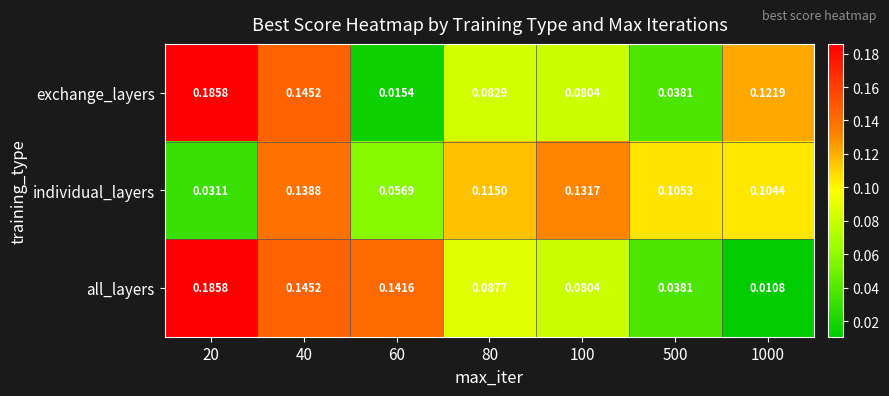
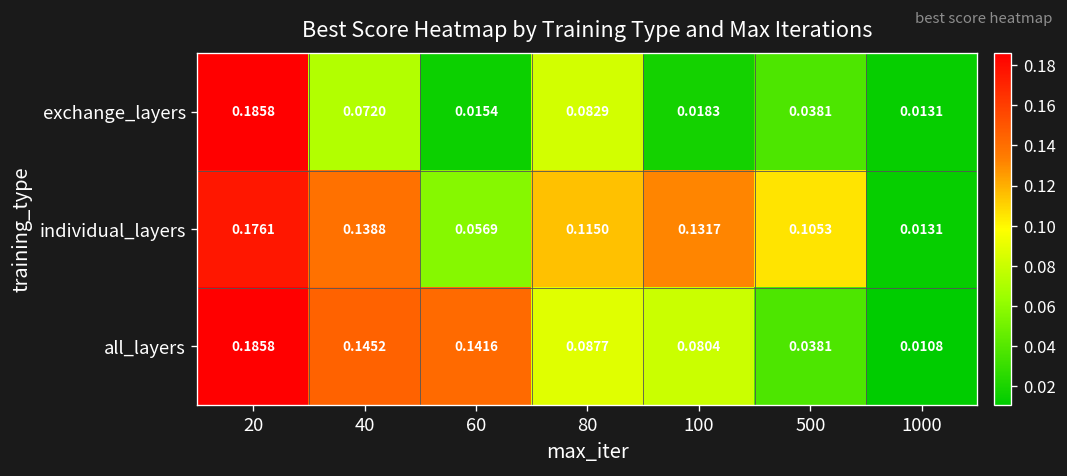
exchange_layers, 40: 0.1452 -> 0.0720
exchange_layers, 100: 0.0804 -> 0.0183
exchange_layers, 1000: 0.1219 -> 0.0131
individual_layers, 20: 0.0311 -> 0.1761
individual_layers, 1000: 0.1044 -> 0.0131
